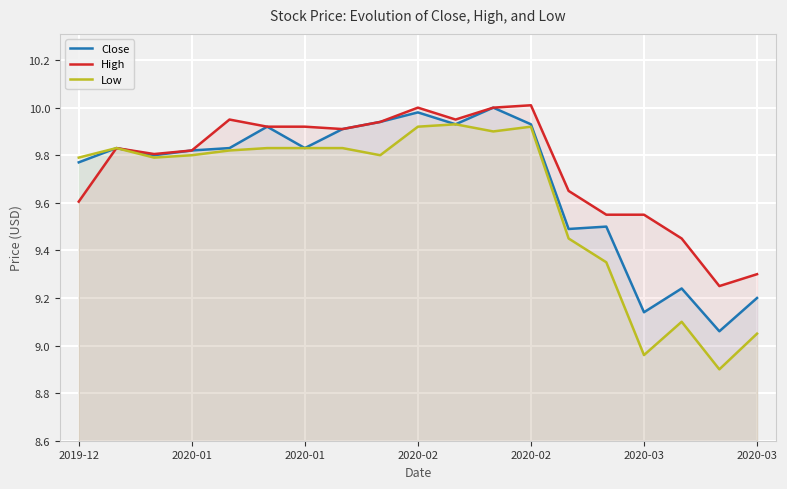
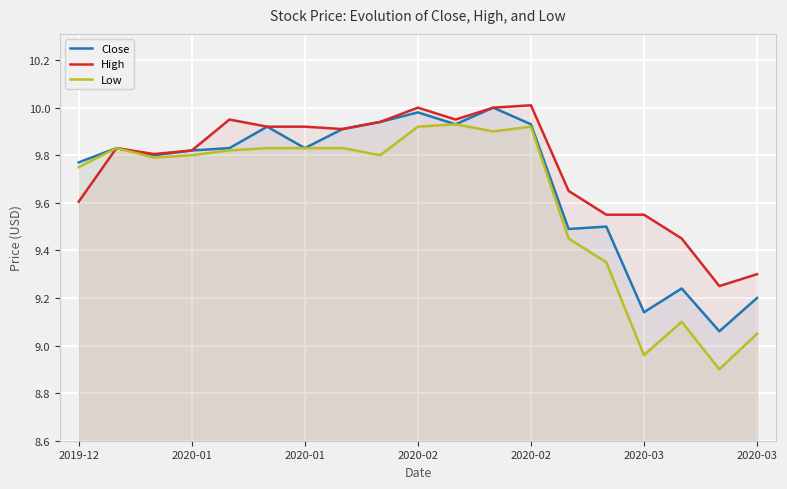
Low, 2019-12: 9.79 -> 9.75
